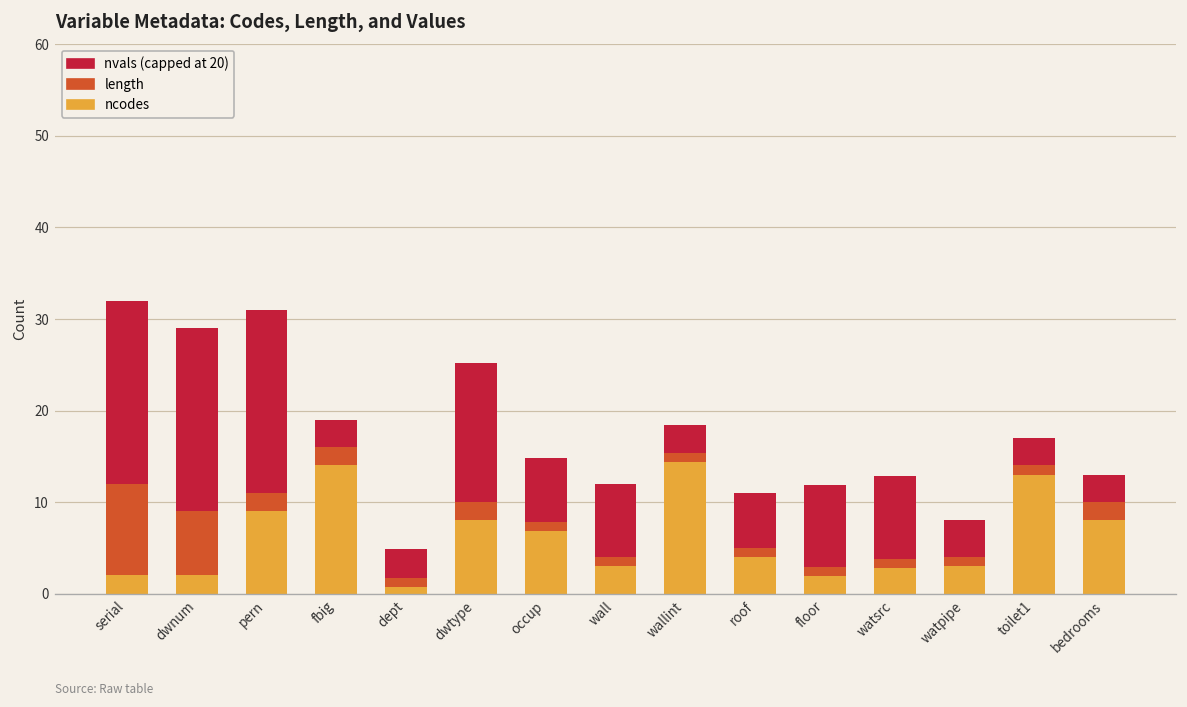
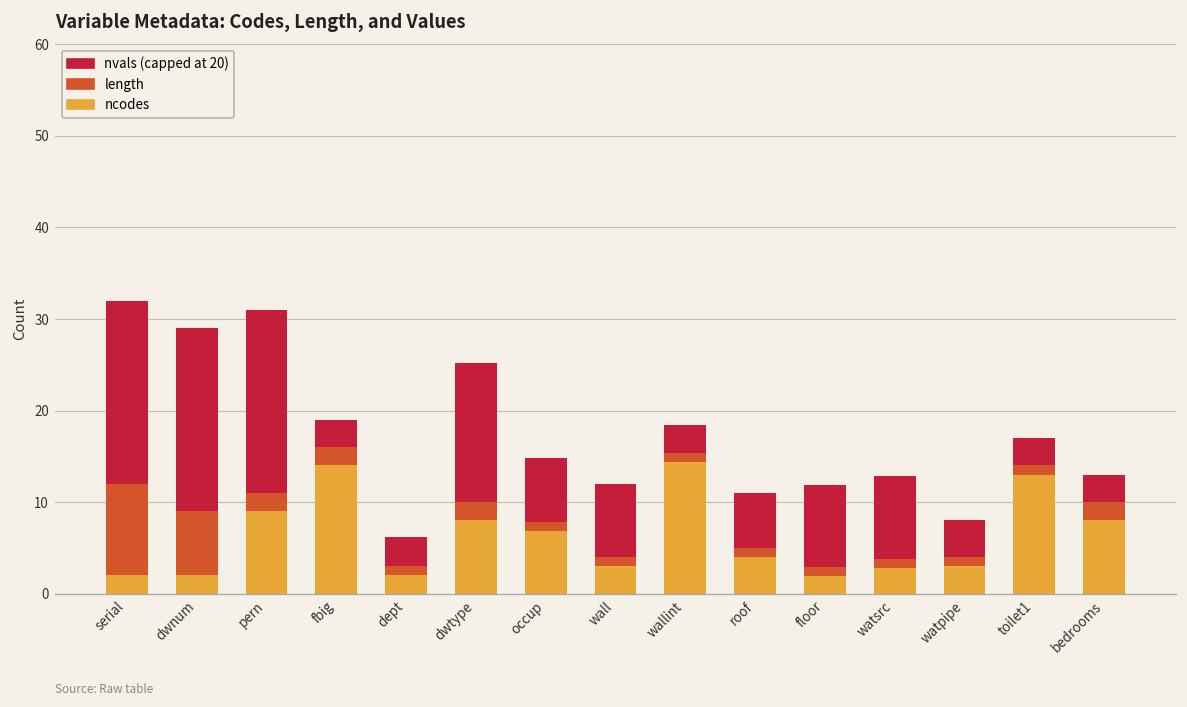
ncodes, dept: 1 -> 2
